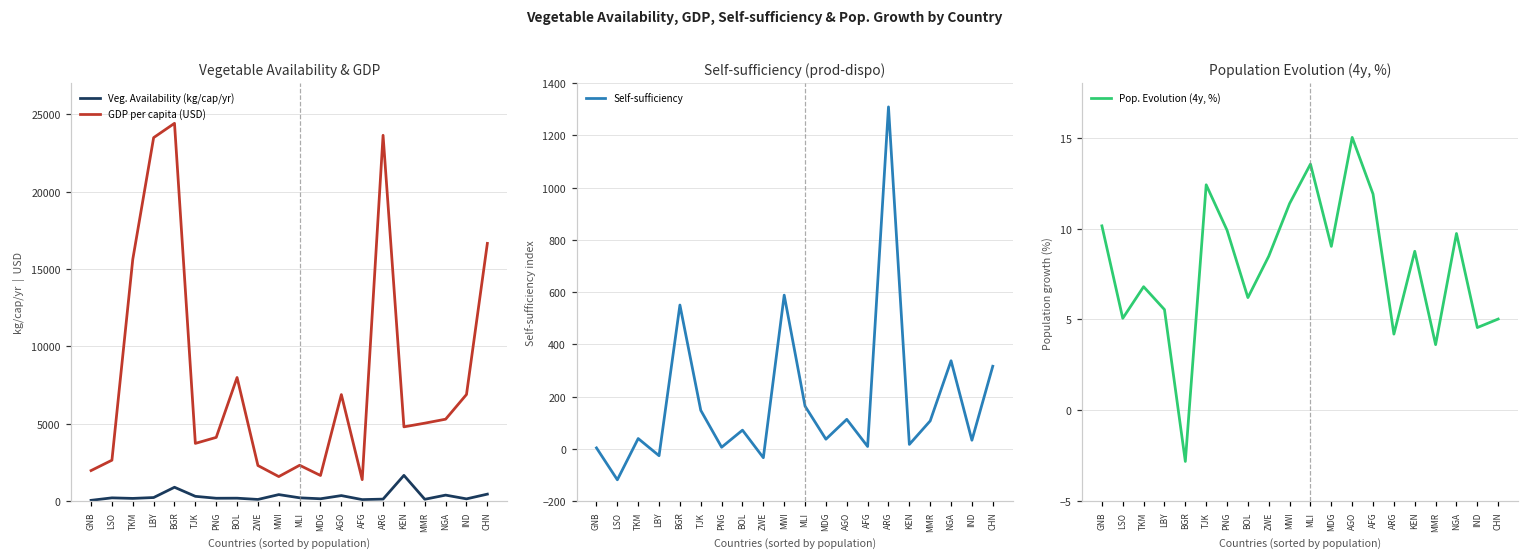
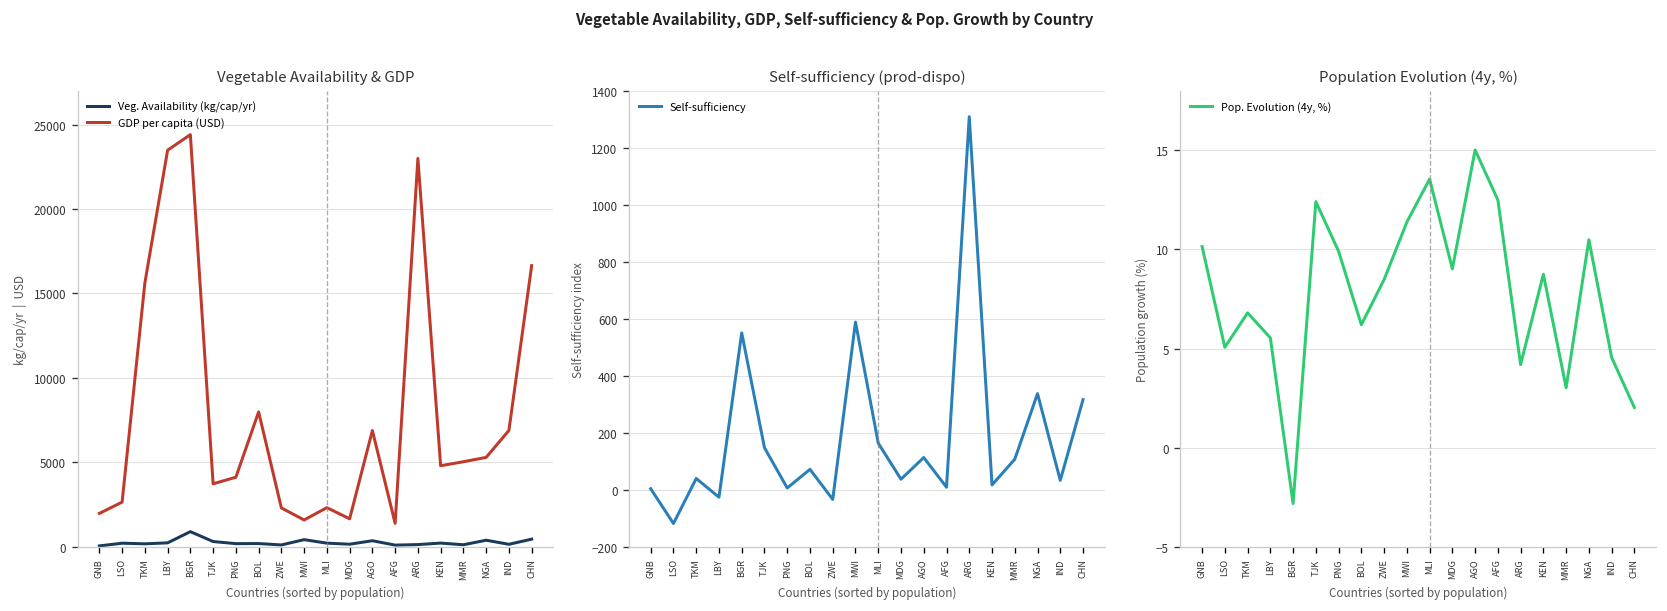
Vegetable Availability & GDP, GDP per capita (USD), ARG: 23600 -> 23000
Vegetable Availability & GDP, Veg. Availability (kg/cap/yr), KEN: 1700 -> 200
Population Evolution (4y, %), AFG: 11.9 -> 12.5
Population Evolution (4y, %), MMR: 3.6 -> 3.0
Population Evolution (4y, %), NGA: 9.7 -> 10.5
Population Evolution (4y, %), CHN: 5.0 -> 2.0
